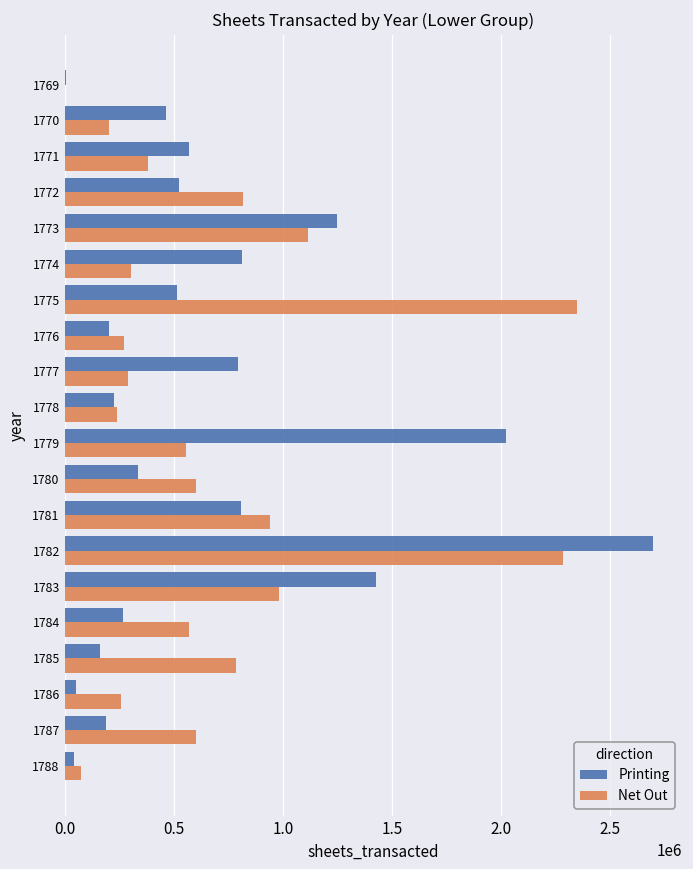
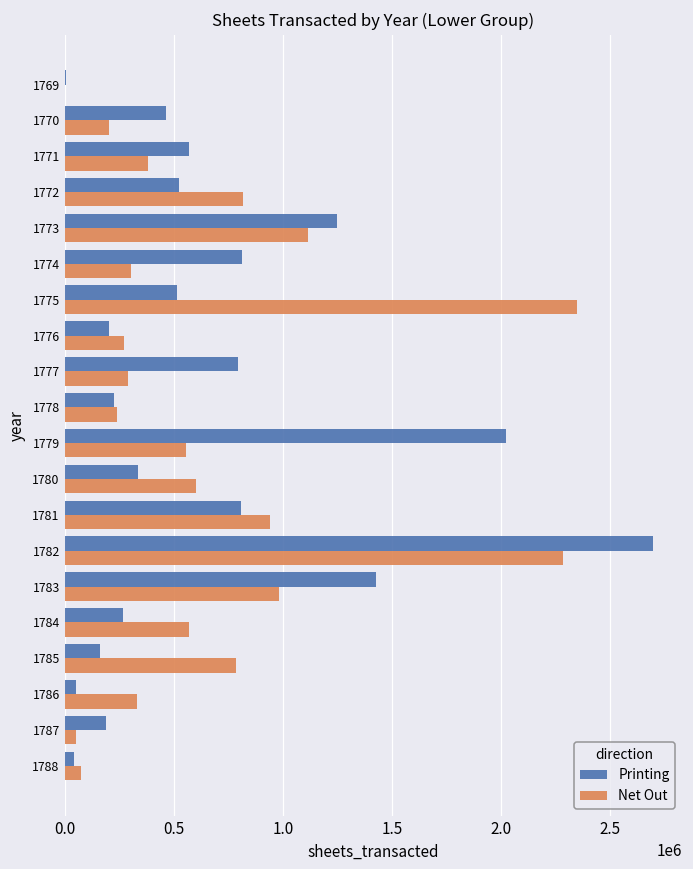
Net Out, 1786: 260000 -> 330000
Net Out, 1787: 600000 -> 50000
